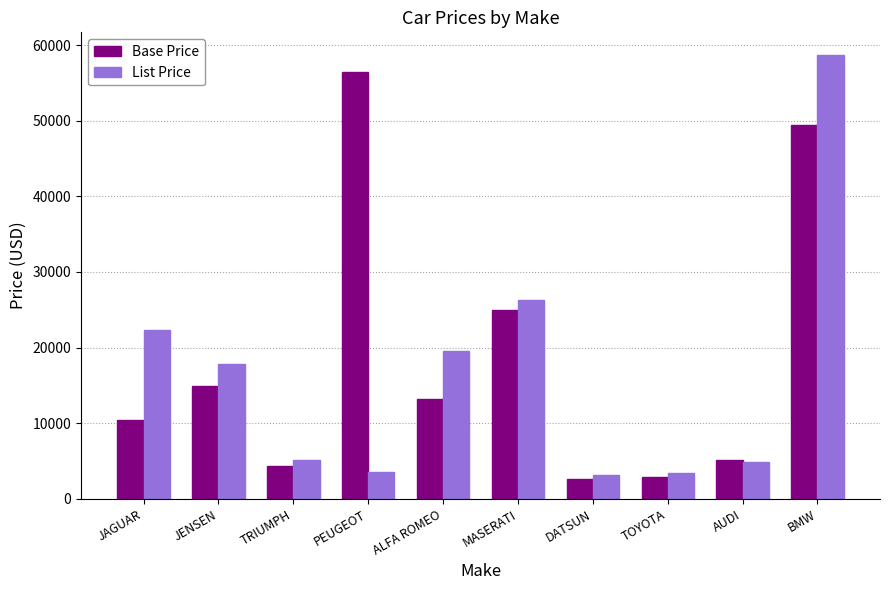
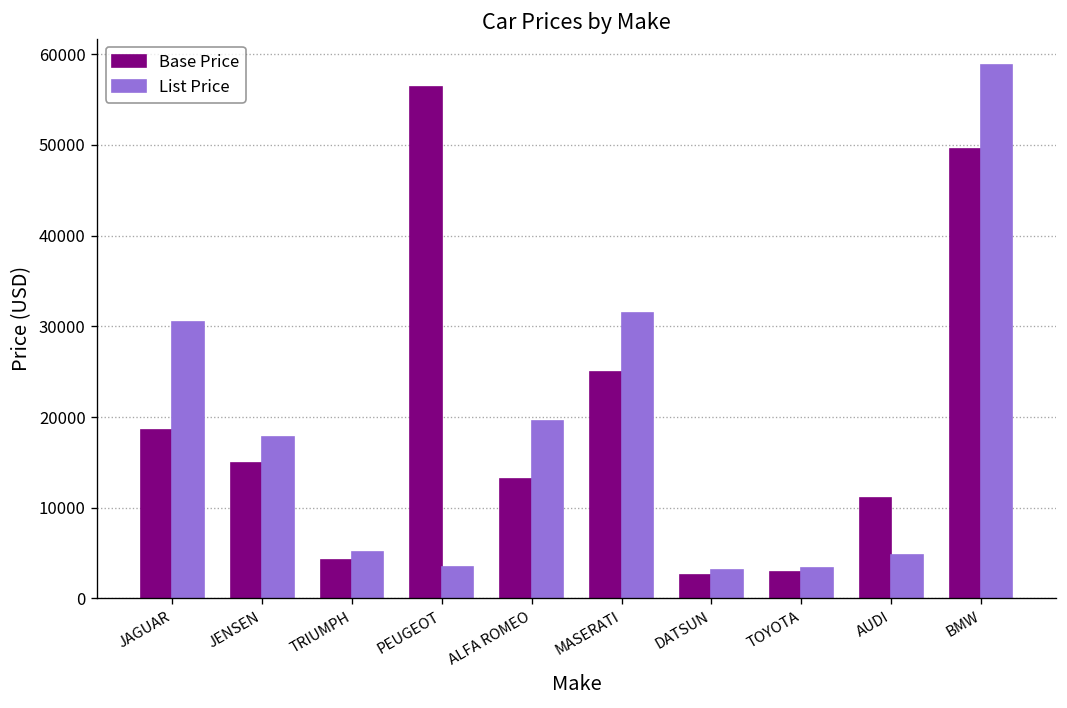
Base Price, JAGUAR: 10000 -> 19000
List Price, JAGUAR: 22000 -> 31000
List Price, MASERATI: 26000 -> 32000
Base Price, AUDI: 5000 -> 11000
